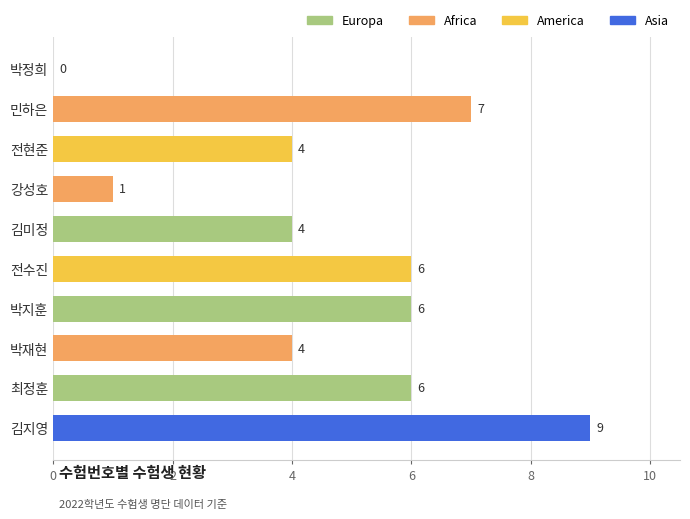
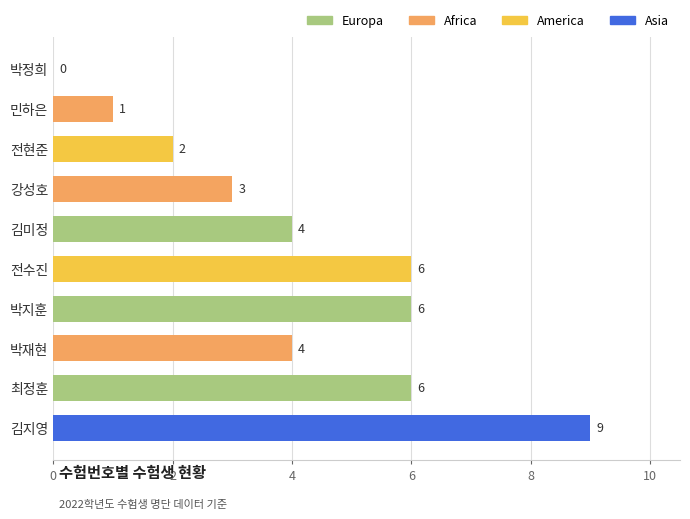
민하은: 7 -> 1
전현준: 4 -> 2
강성호: 1 -> 3
